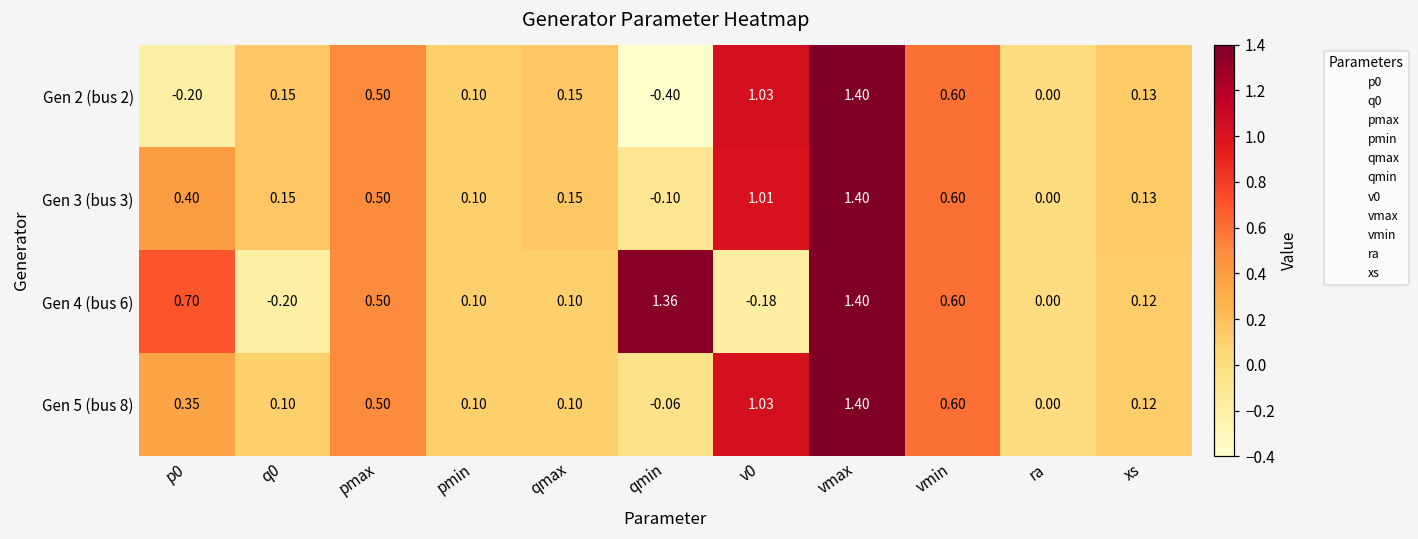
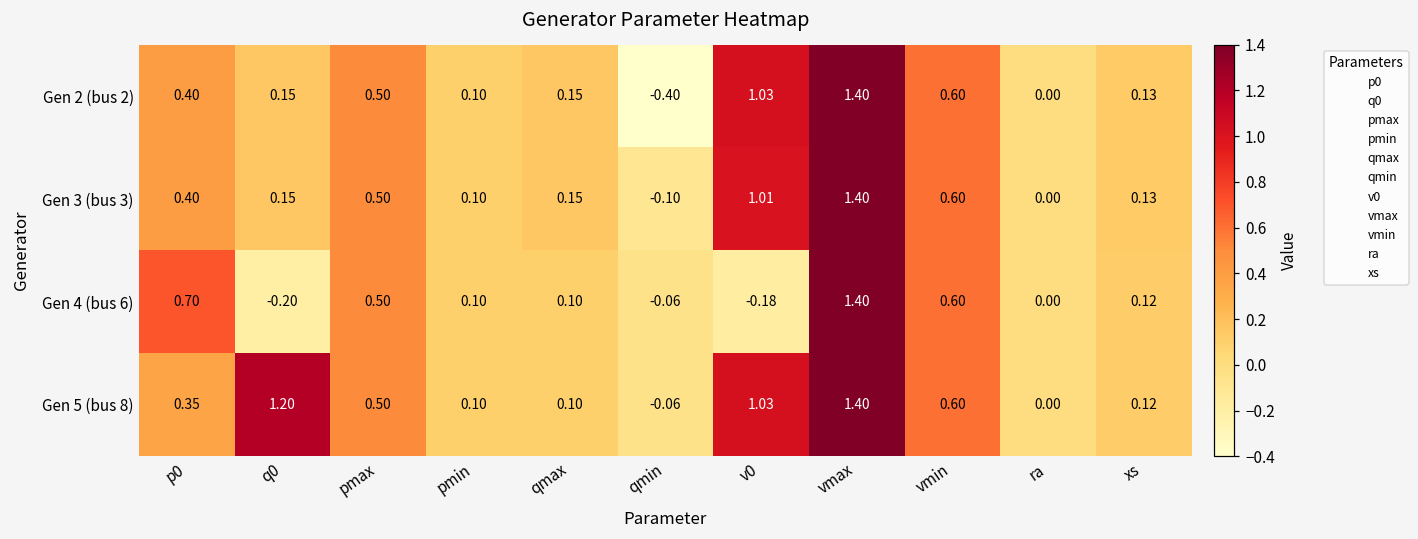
Gen 2 (bus 2), p0: -0.20 -> 0.40
Gen 4 (bus 6), qmin: 1.36 -> -0.06
Gen 5 (bus 8), q0: 0.10 -> 1.20
